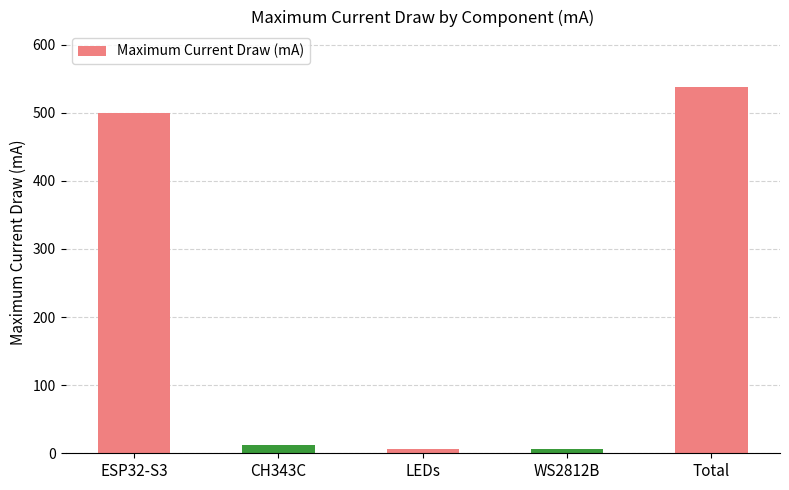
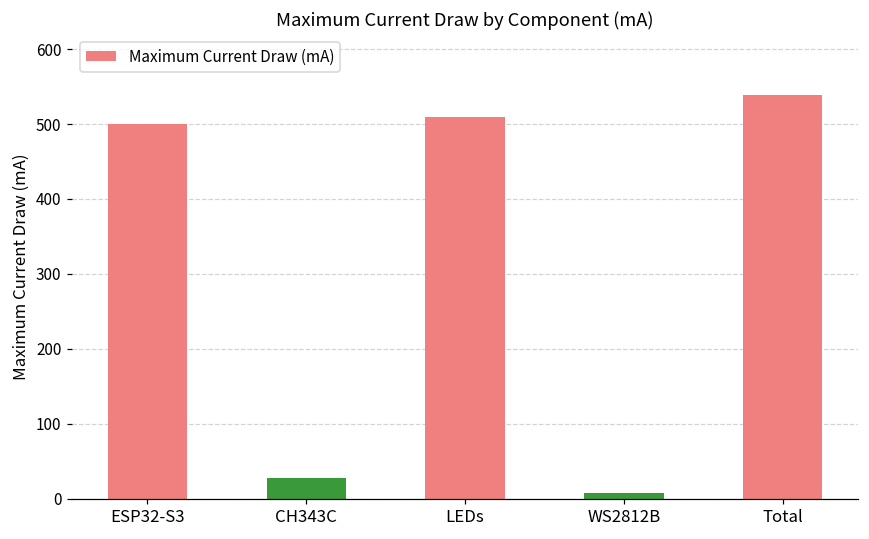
CH343C: 10 -> 30
LEDs: 10 -> 510
